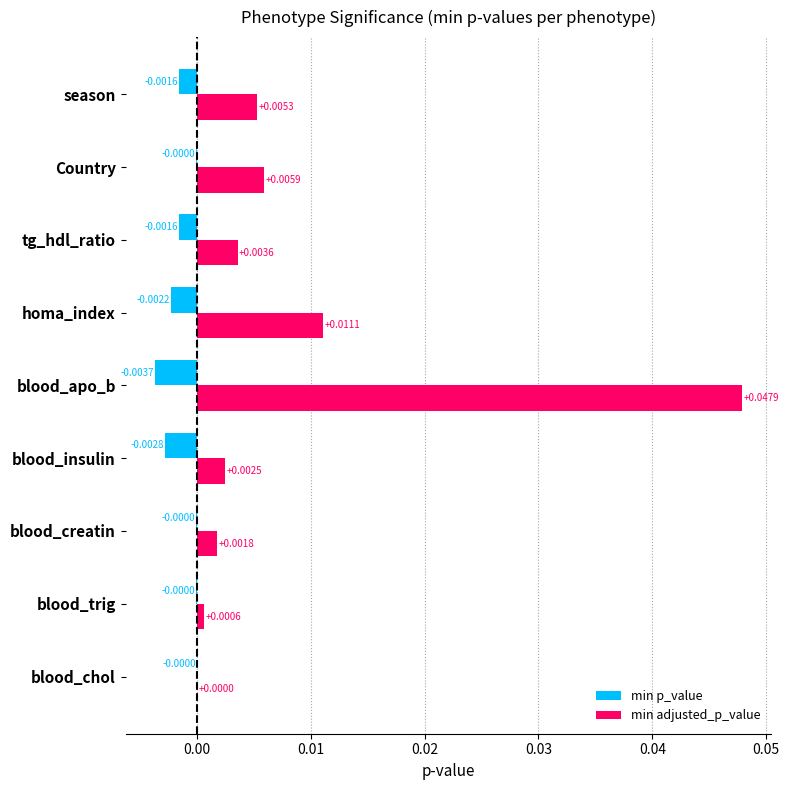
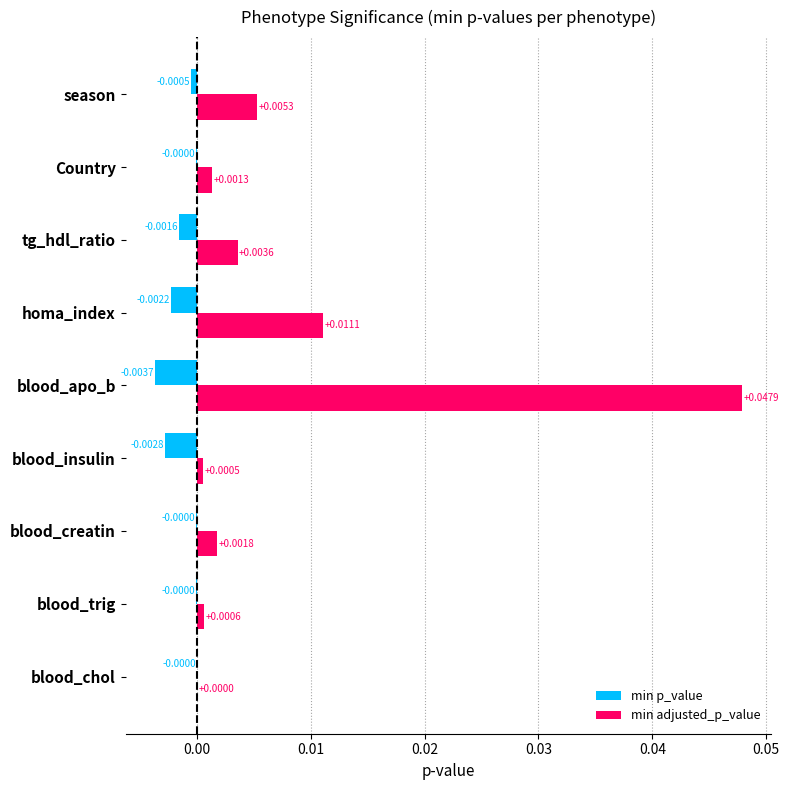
min p_value, season: -0.0016 -> -0.0005
min adjusted_p_value, Country: +0.0059 -> +0.0013
min adjusted_p_value, blood_insulin: +0.0025 -> +0.0005
